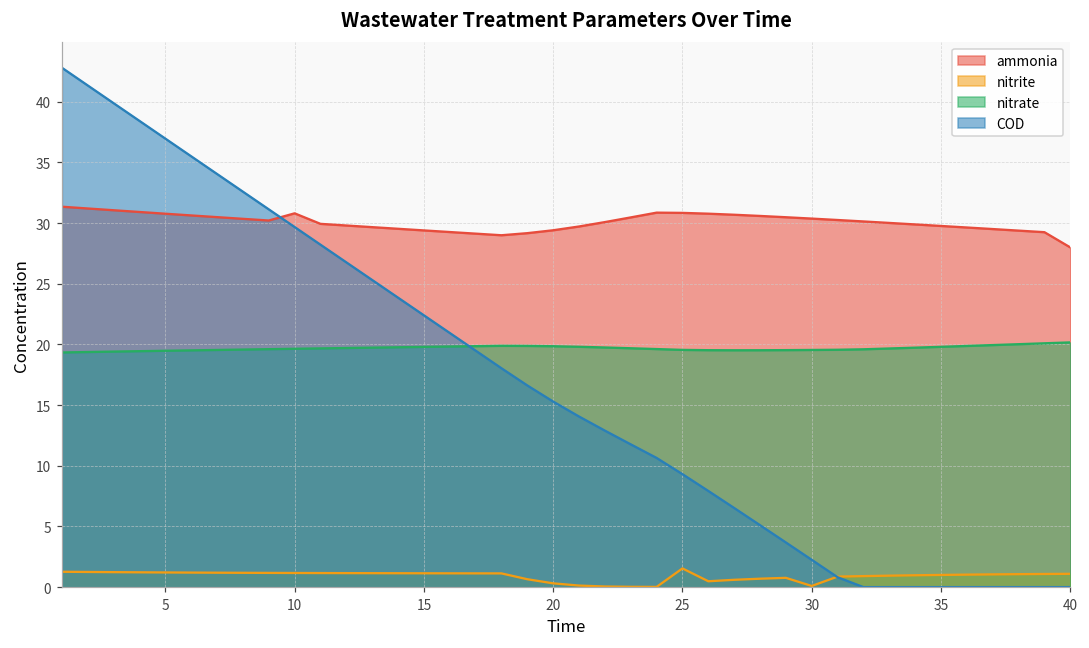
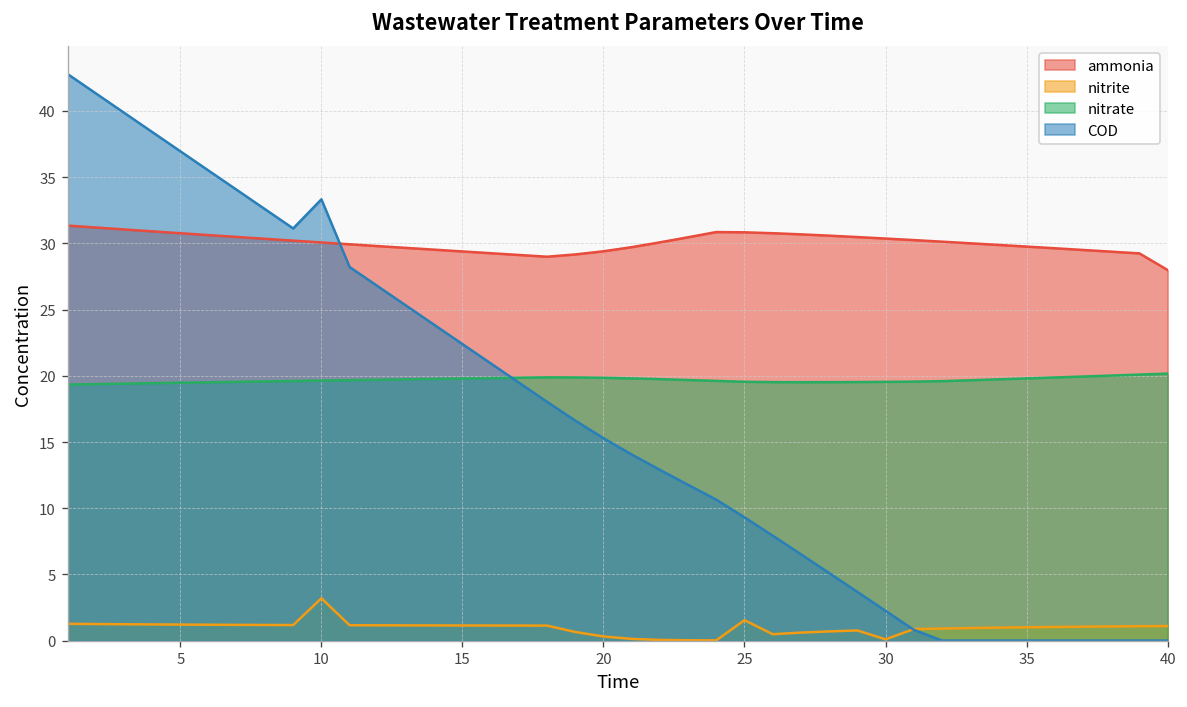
ammonia, 10: 30.8 -> 30.1
nitrite, 10: 1.2 -> 3.2
COD, 10: 29.7 -> 33.3
